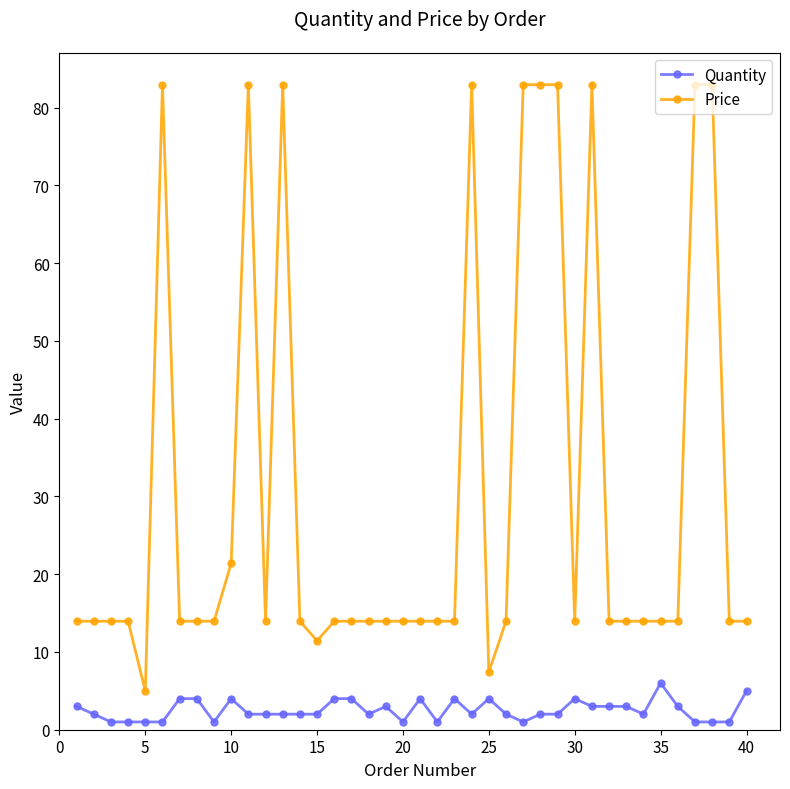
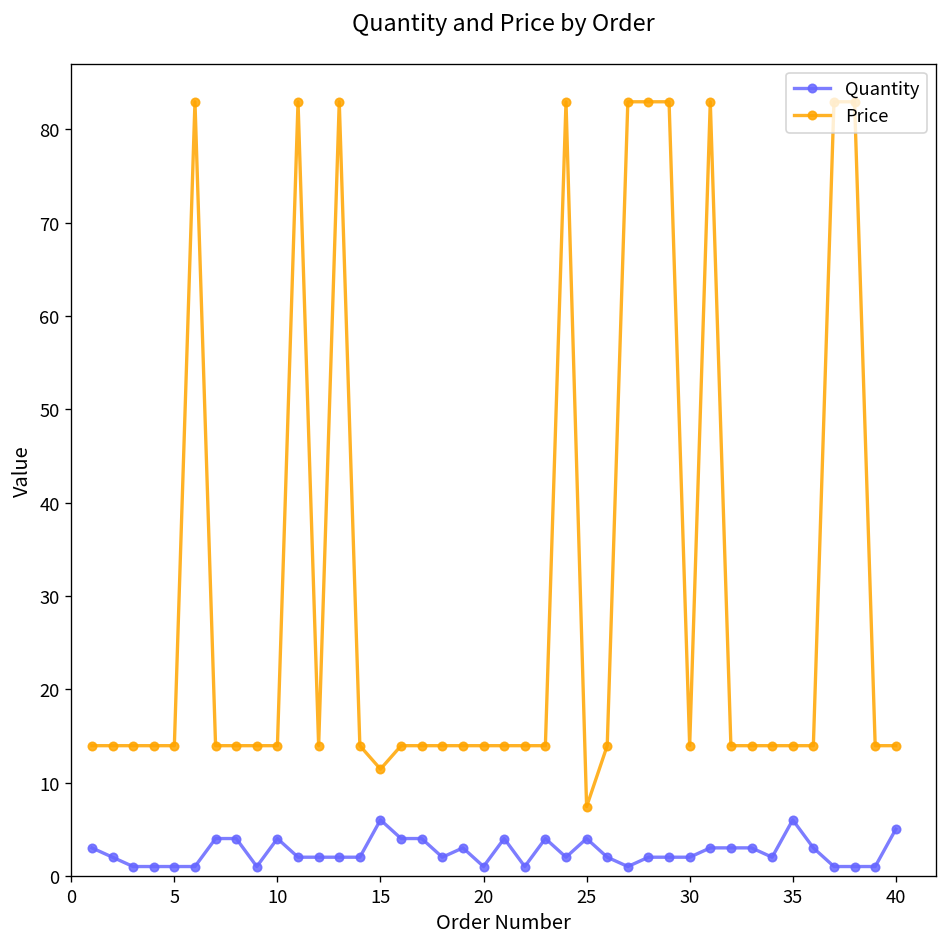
Price, 5: 5 -> 14
Price, 10: 21 -> 14
Quantity, 15: 2 -> 6
Quantity, 30: 4 -> 2
